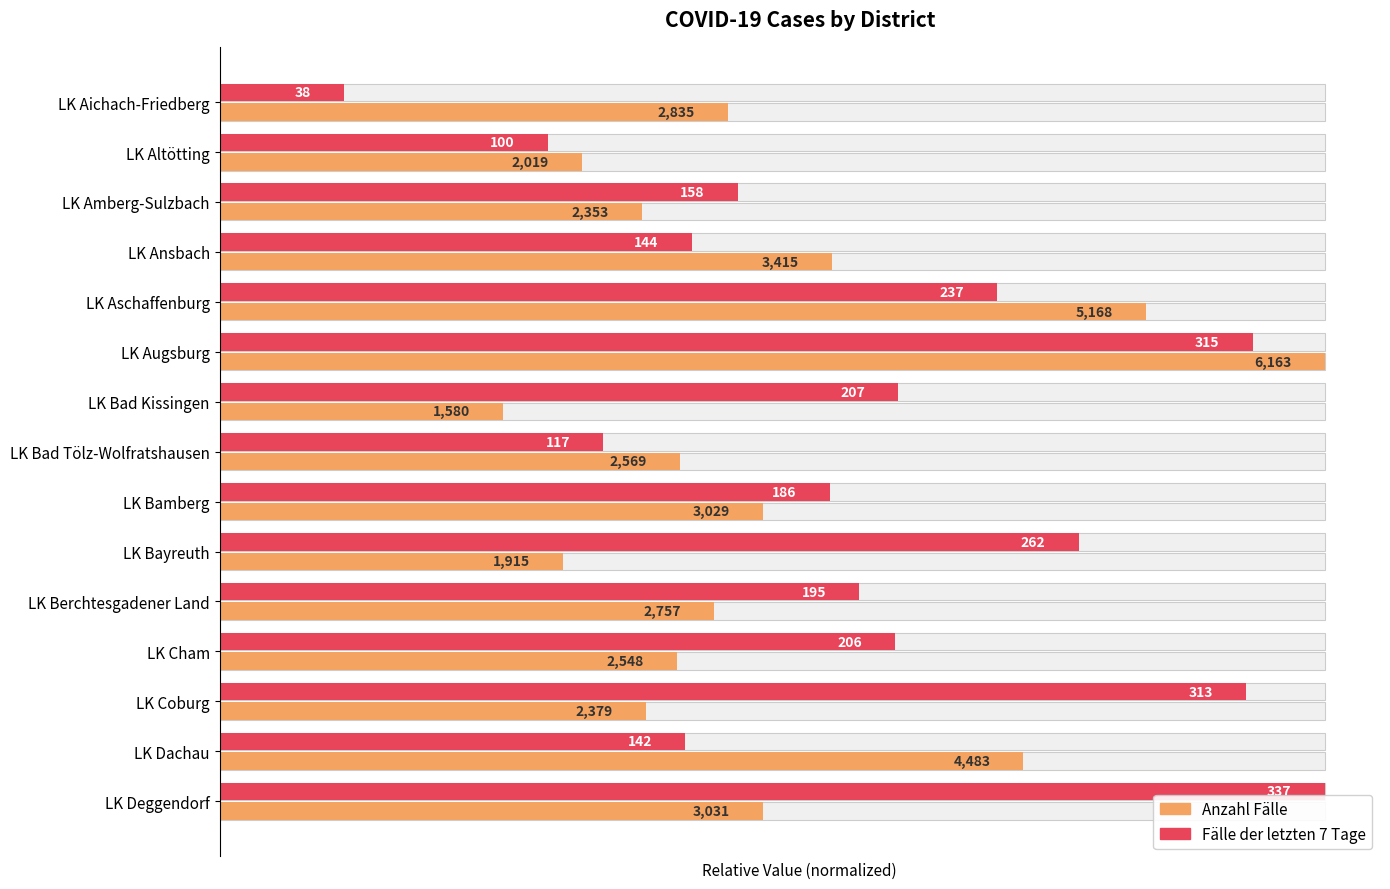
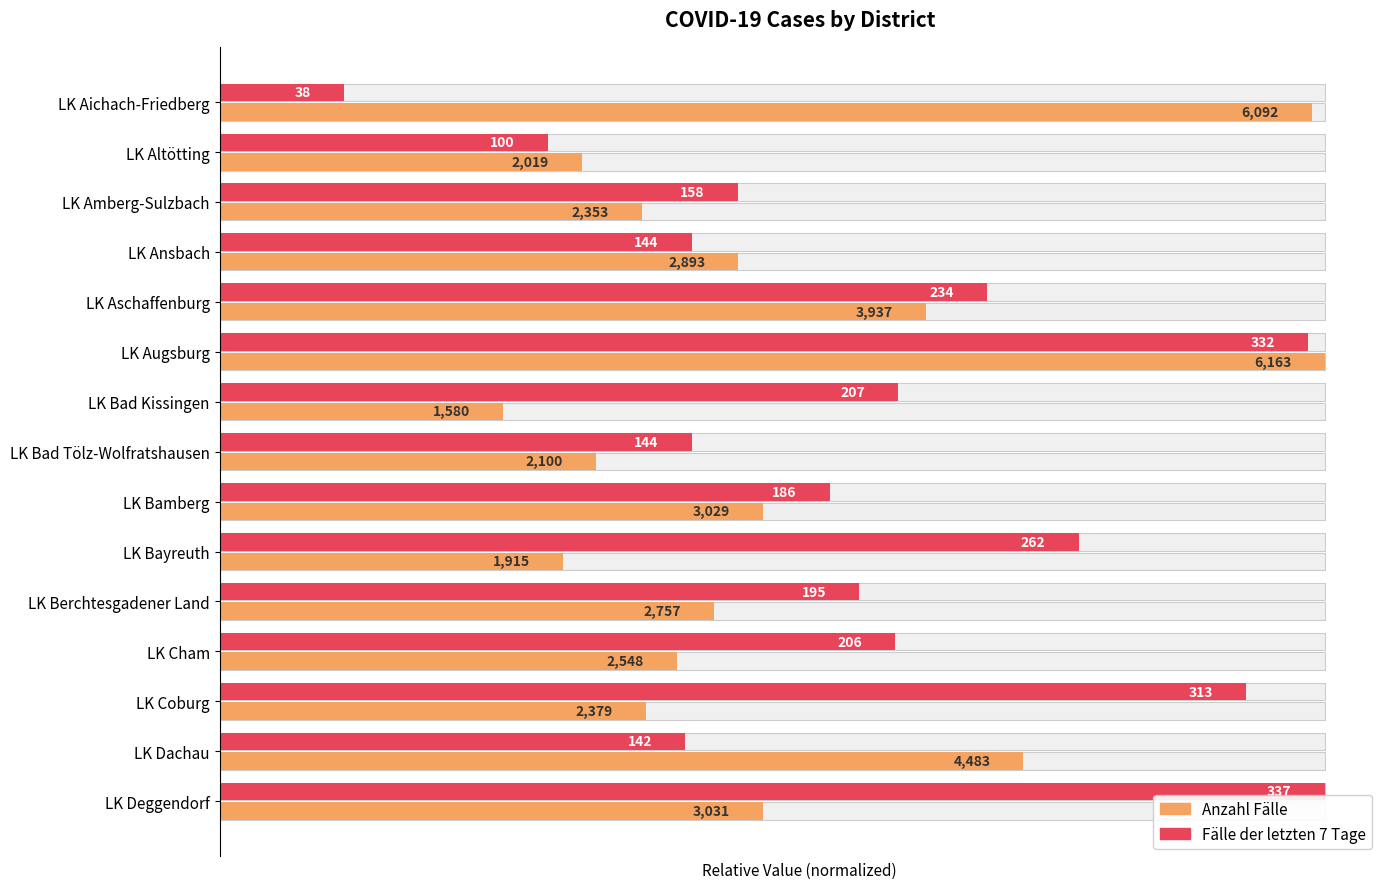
Anzahl Fälle, LK Aichach-Friedberg: 2,835 -> 6,092
Anzahl Fälle, LK Ansbach: 3,415 -> 2,893
Fälle der letzten 7 Tage, LK Aschaffenburg: 237 -> 234
Anzahl Fälle, LK Aschaffenburg: 5,168 -> 3,937
Fälle der letzten 7 Tage, LK Augsburg: 315 -> 332
Fälle der letzten 7 Tage, LK Bad Tölz-Wolfratshausen: 117 -> 144
Anzahl Fälle, LK Bad Tölz-Wolfratshausen: 2,569 -> 2,100
